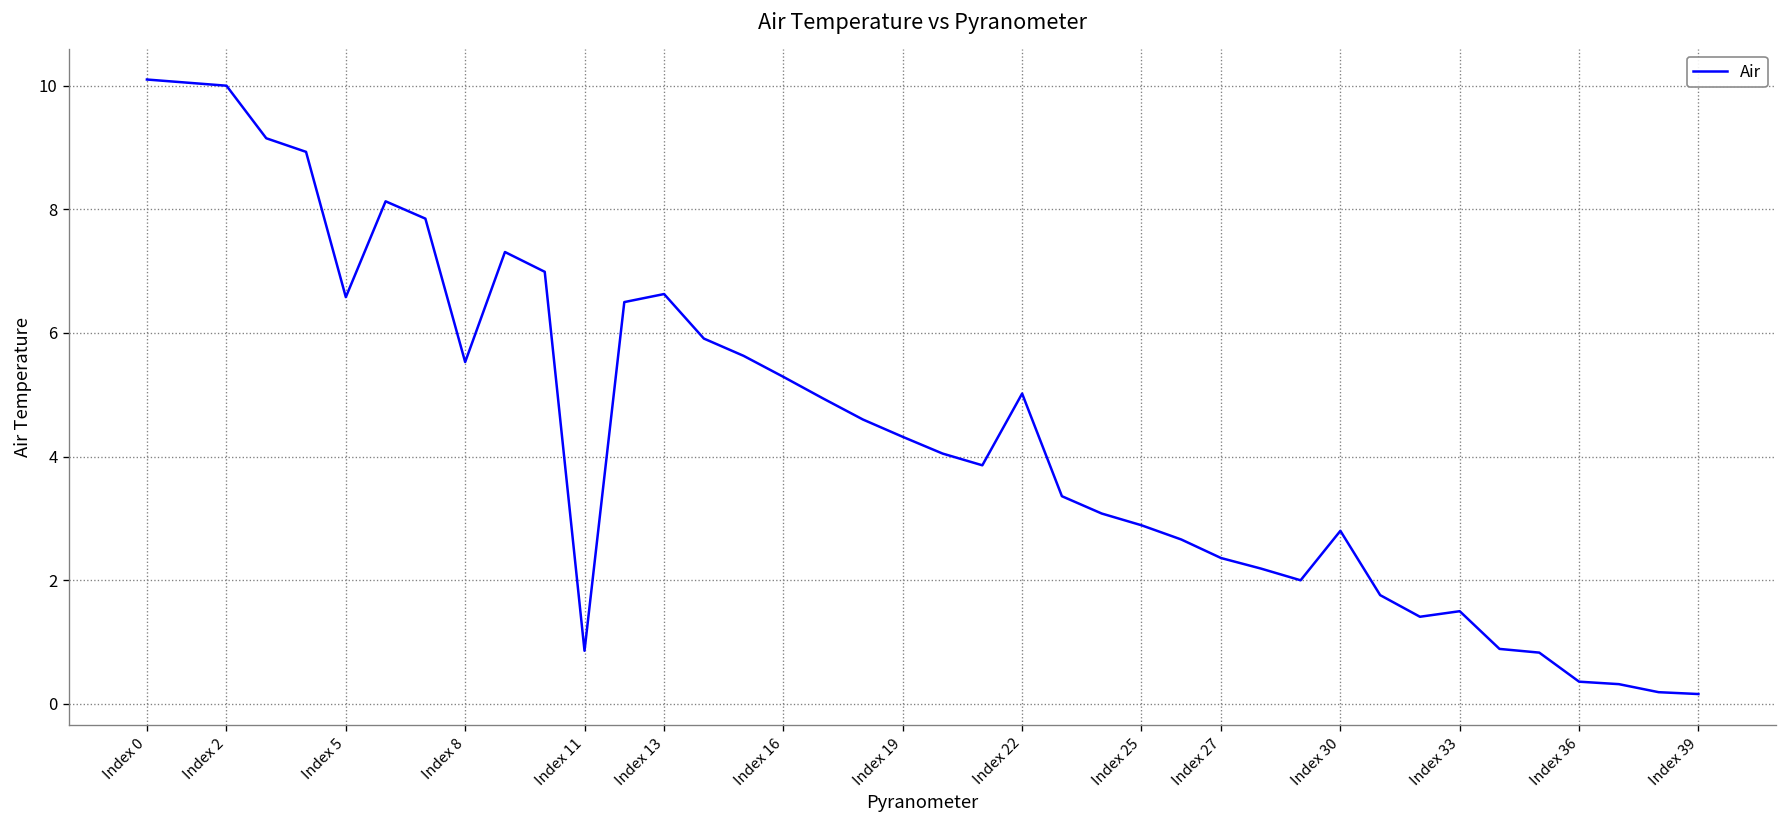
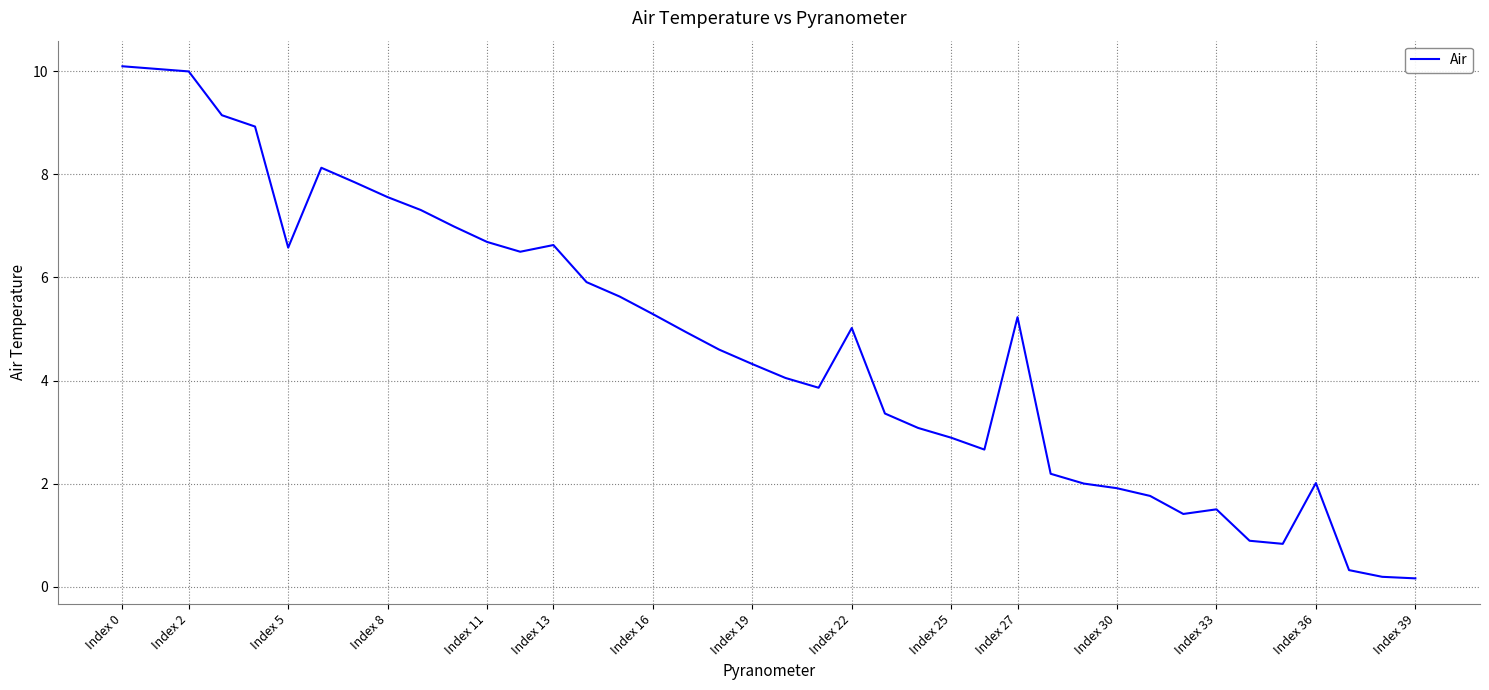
Index 8: 5.5 -> 7.6
Index 11: 0.9 -> 6.7
Index 27: 2.4 -> 5.2
Index 30: 2.8 -> 1.9
Index 36: 0.4 -> 2.0
